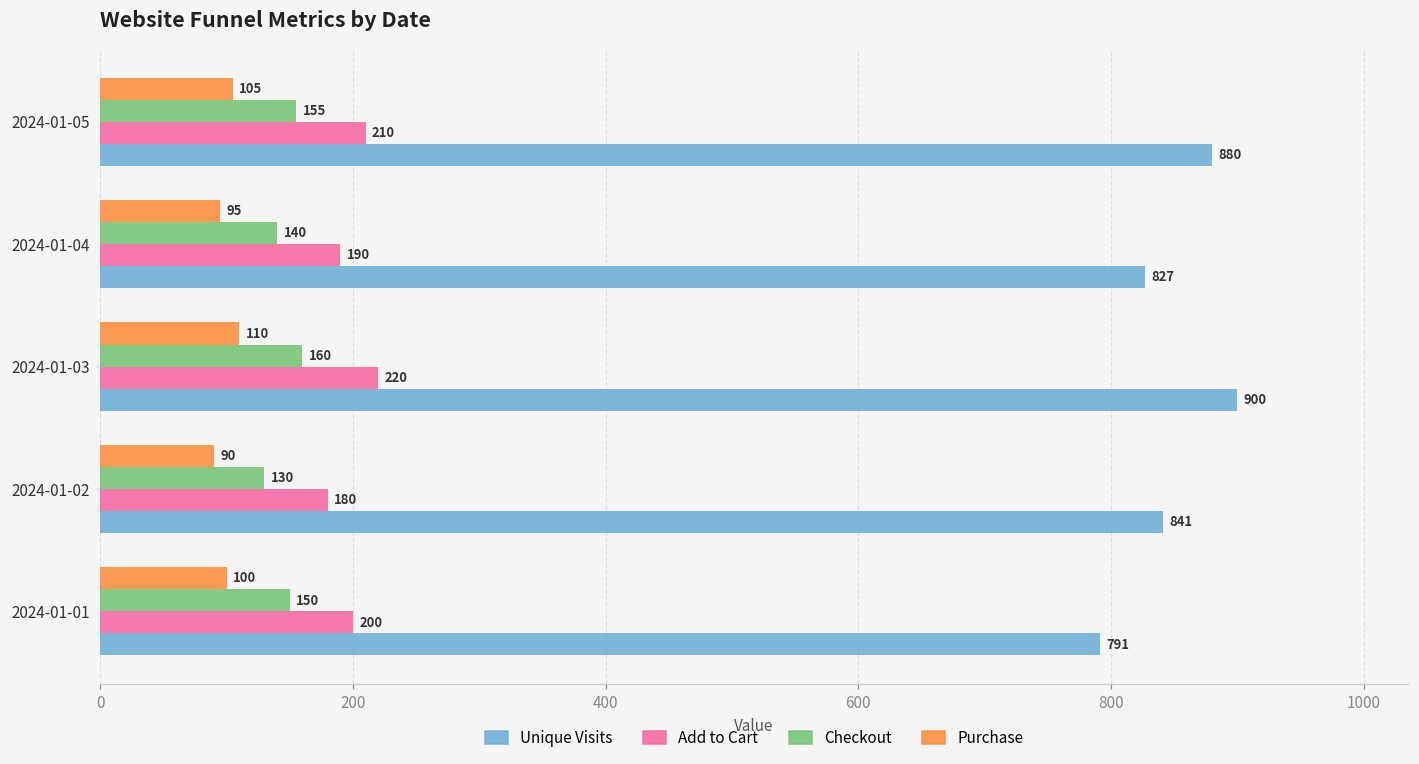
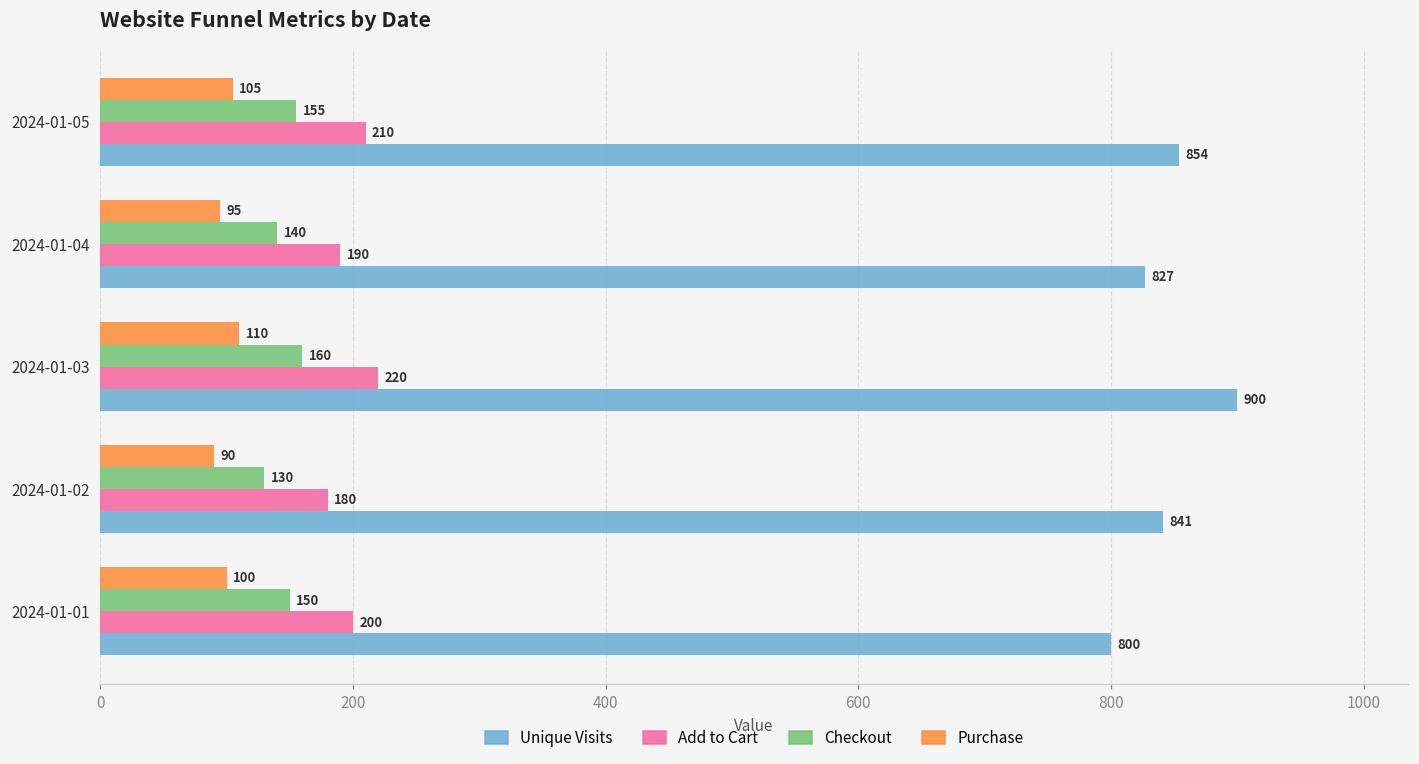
Unique Visits, 2024-01-05: 880 -> 854
Unique Visits, 2024-01-01: 791 -> 800
